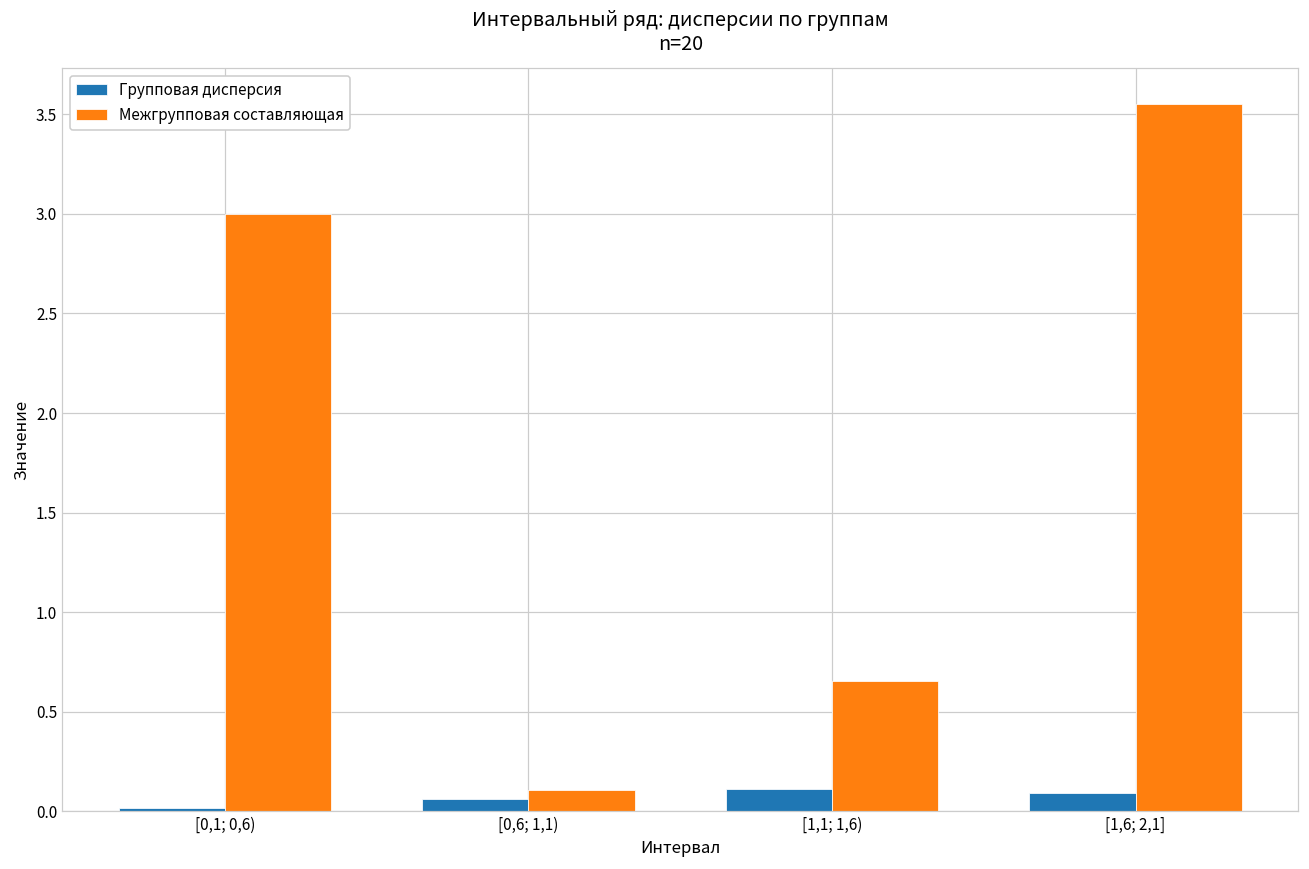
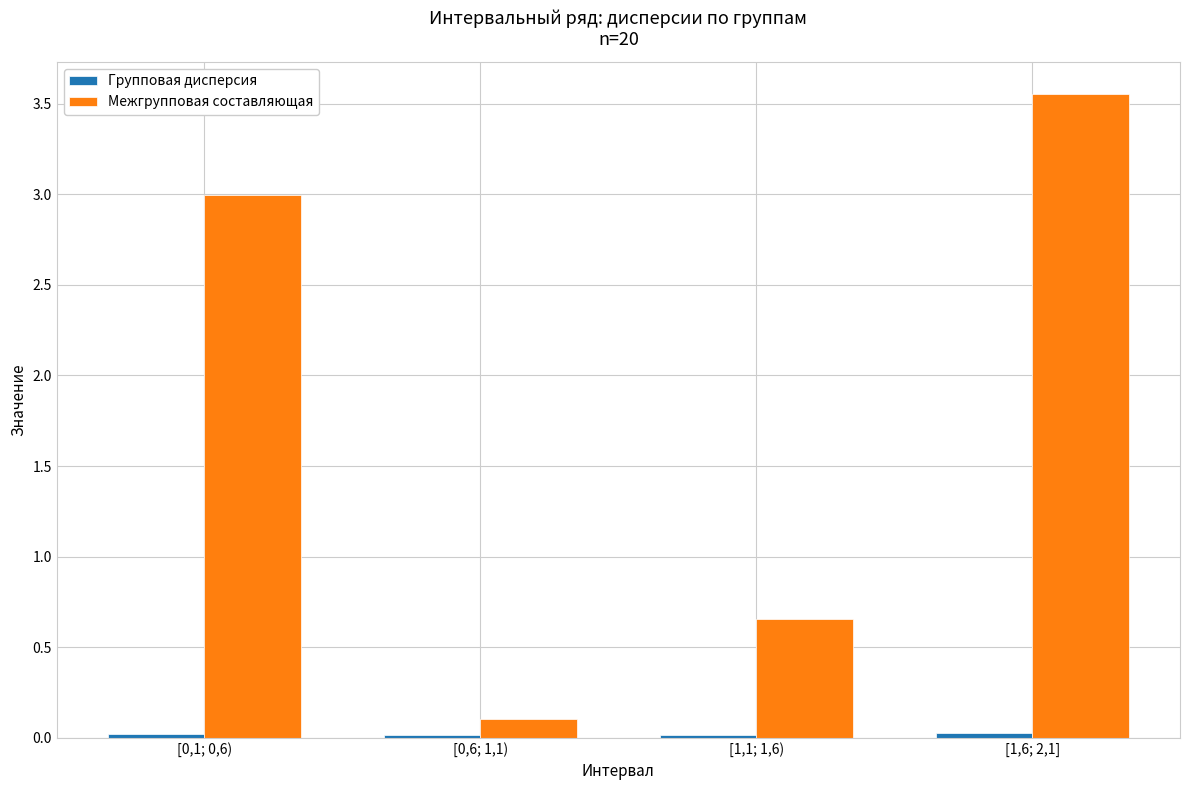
Групповая дисперсия, [0,6; 1,1): 0.06 -> 0.01
Групповая дисперсия, [1,1; 1,6): 0.12 -> 0.02
Групповая дисперсия, [1,6; 2,1]: 0.09 -> 0.03
